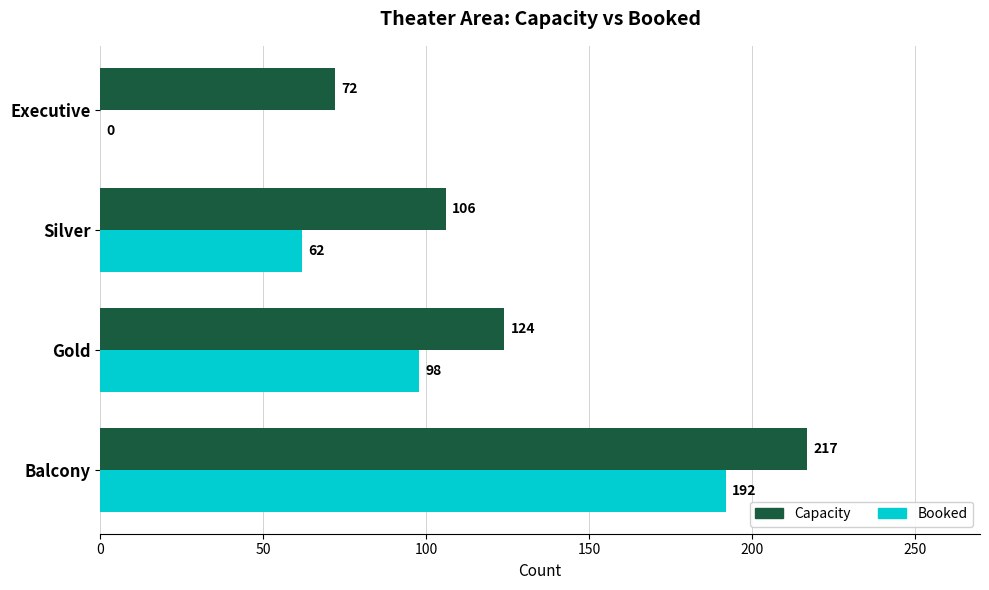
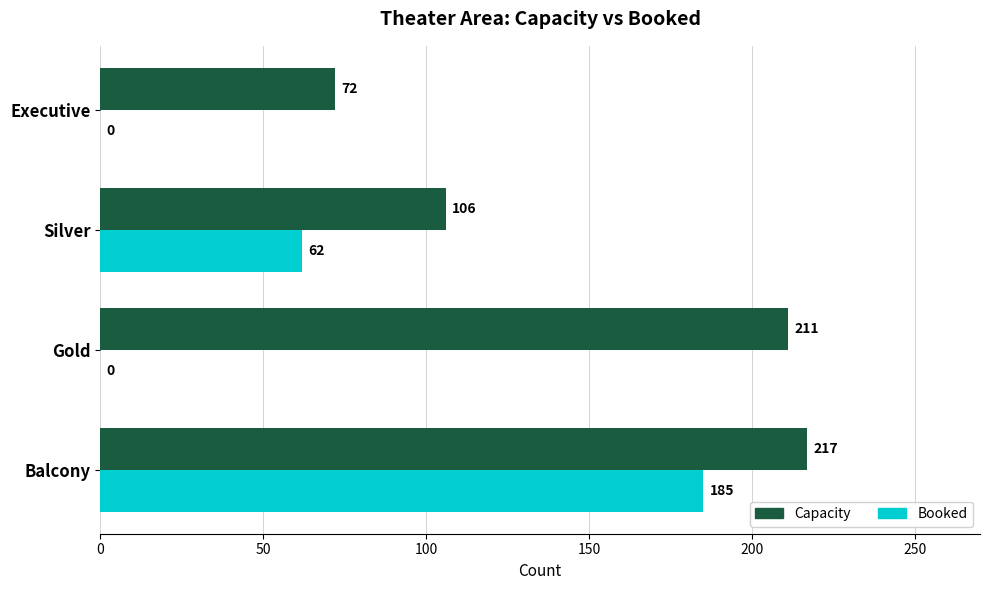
Capacity, Gold: 124 -> 211
Booked, Gold: 98 -> 0
Booked, Balcony: 192 -> 185
